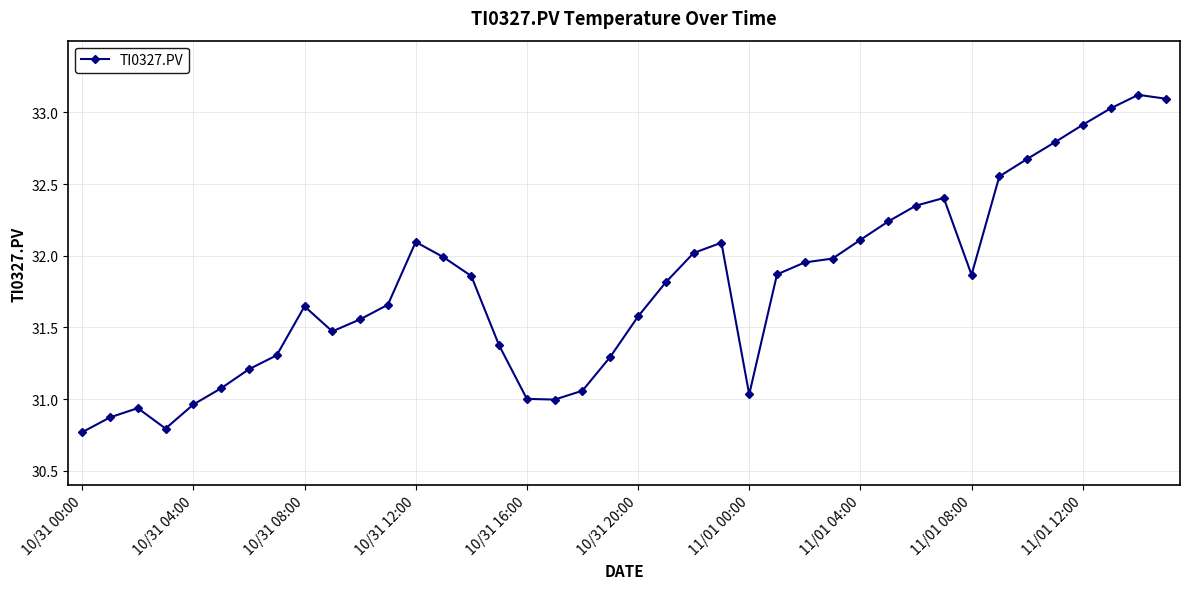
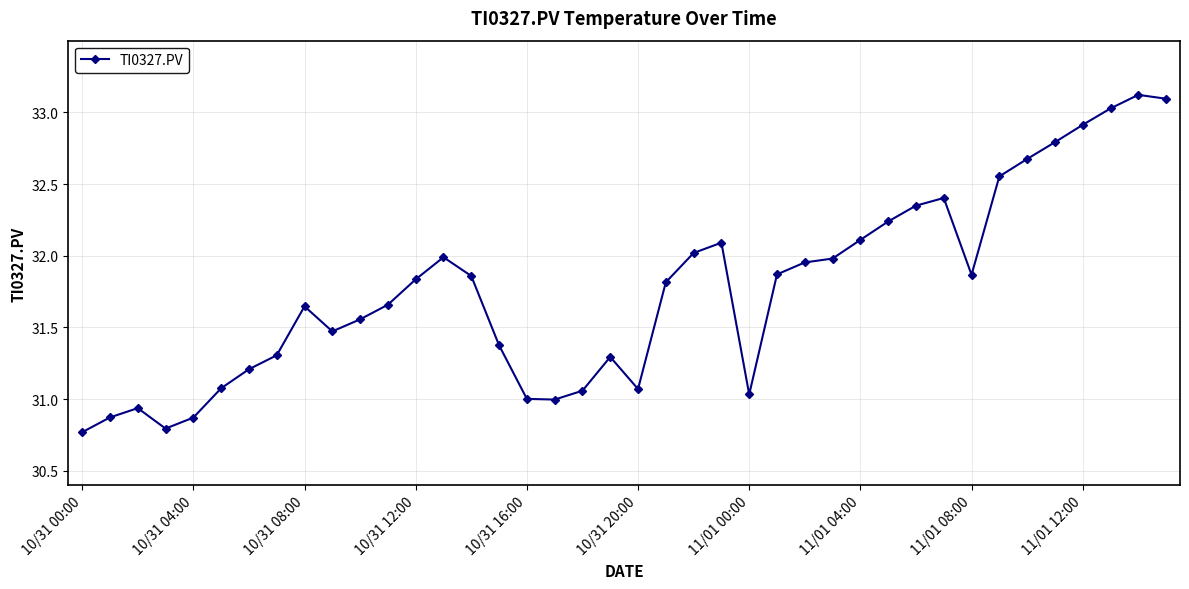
10/31 04:00: 30.96 -> 30.87
10/31 12:00: 32.10 -> 31.84
10/31 20:00: 31.58 -> 31.07
